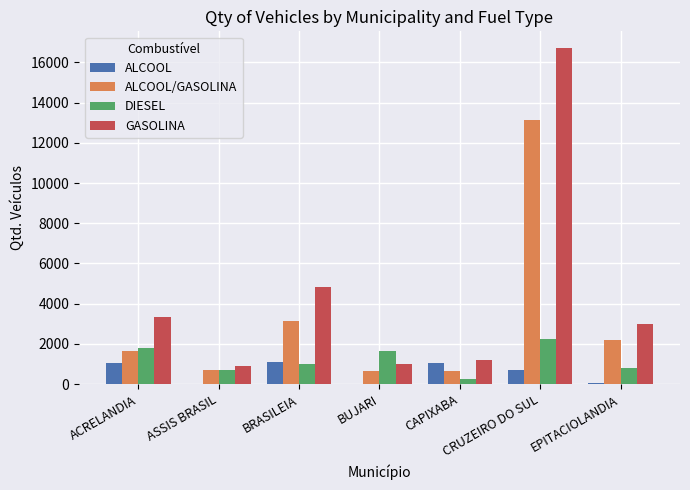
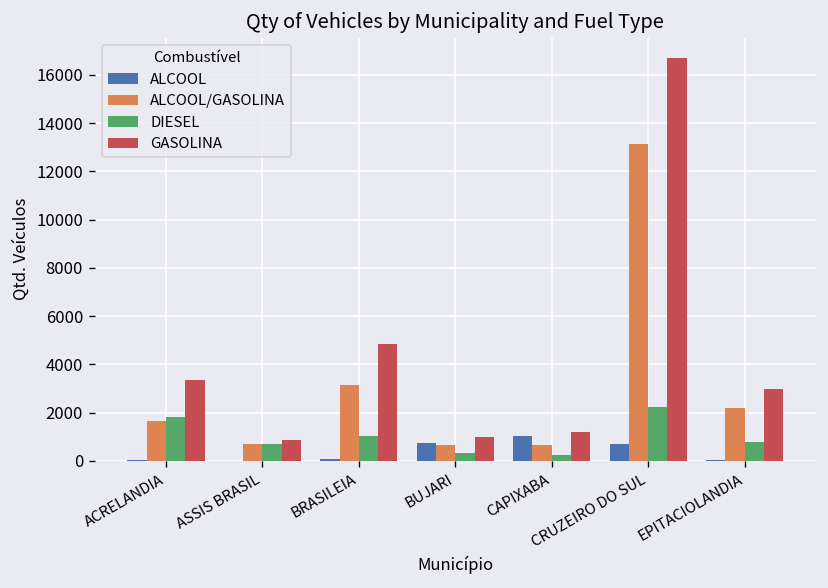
ALCOOL, ACRELANDIA: 1000 -> 100
ALCOOL, BRASILEIA: 1100 -> 100
ALCOOL, BUJARI: 0 -> 800
DIESEL, BUJARI: 1600 -> 300
